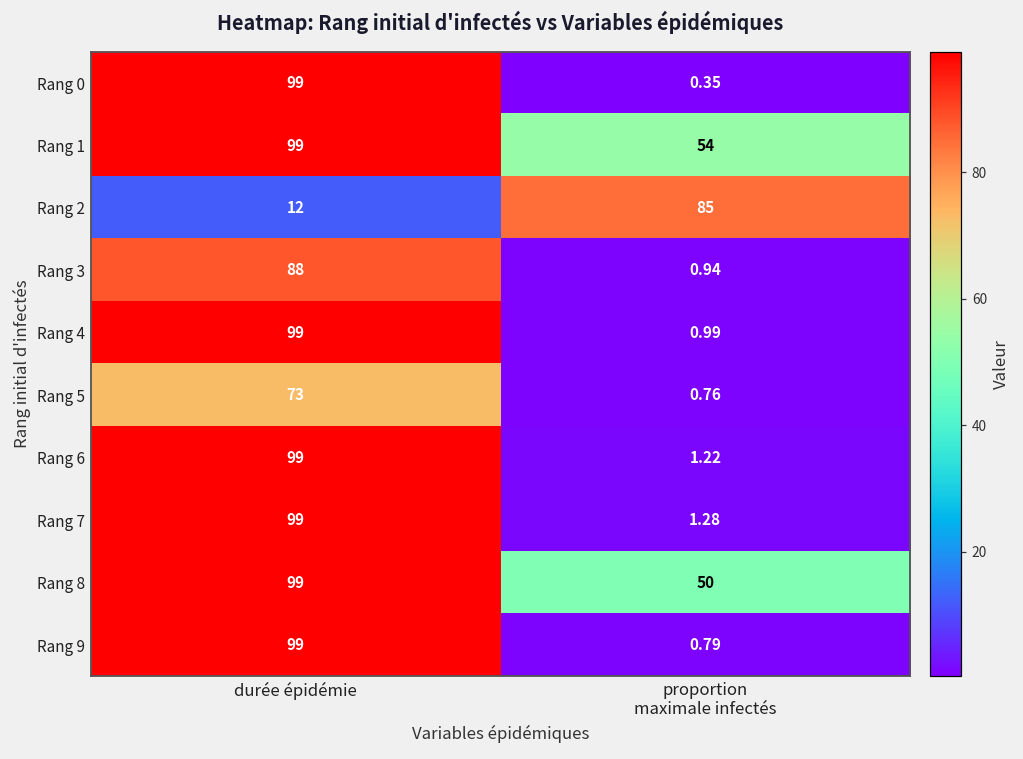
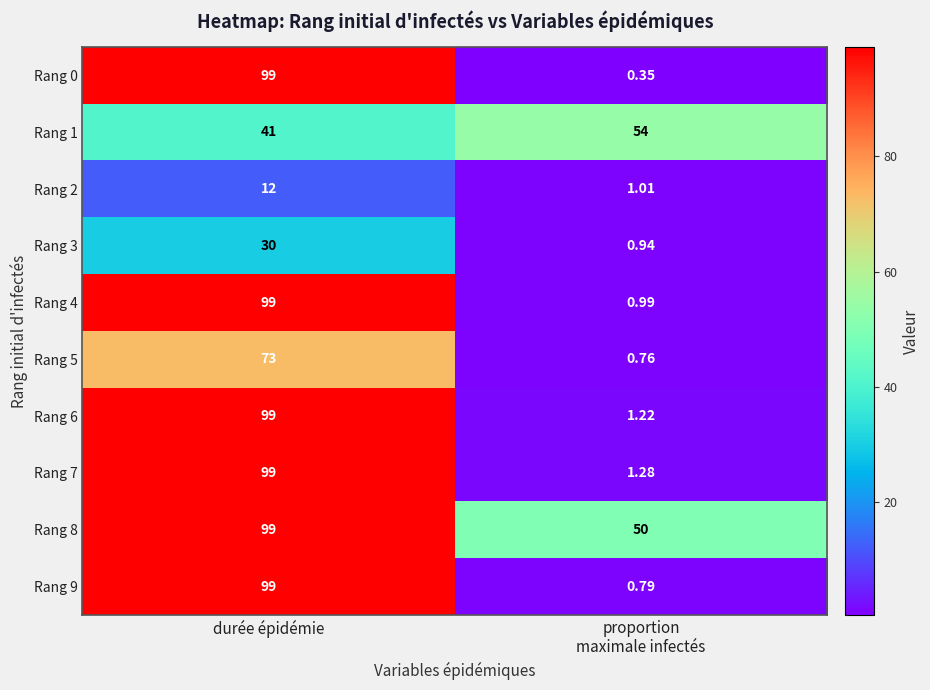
Rang 1, durée épidémie: 99 -> 41
Rang 2, proportion maximale infectés: 85 -> 1.01
Rang 3, durée épidémie: 88 -> 30
